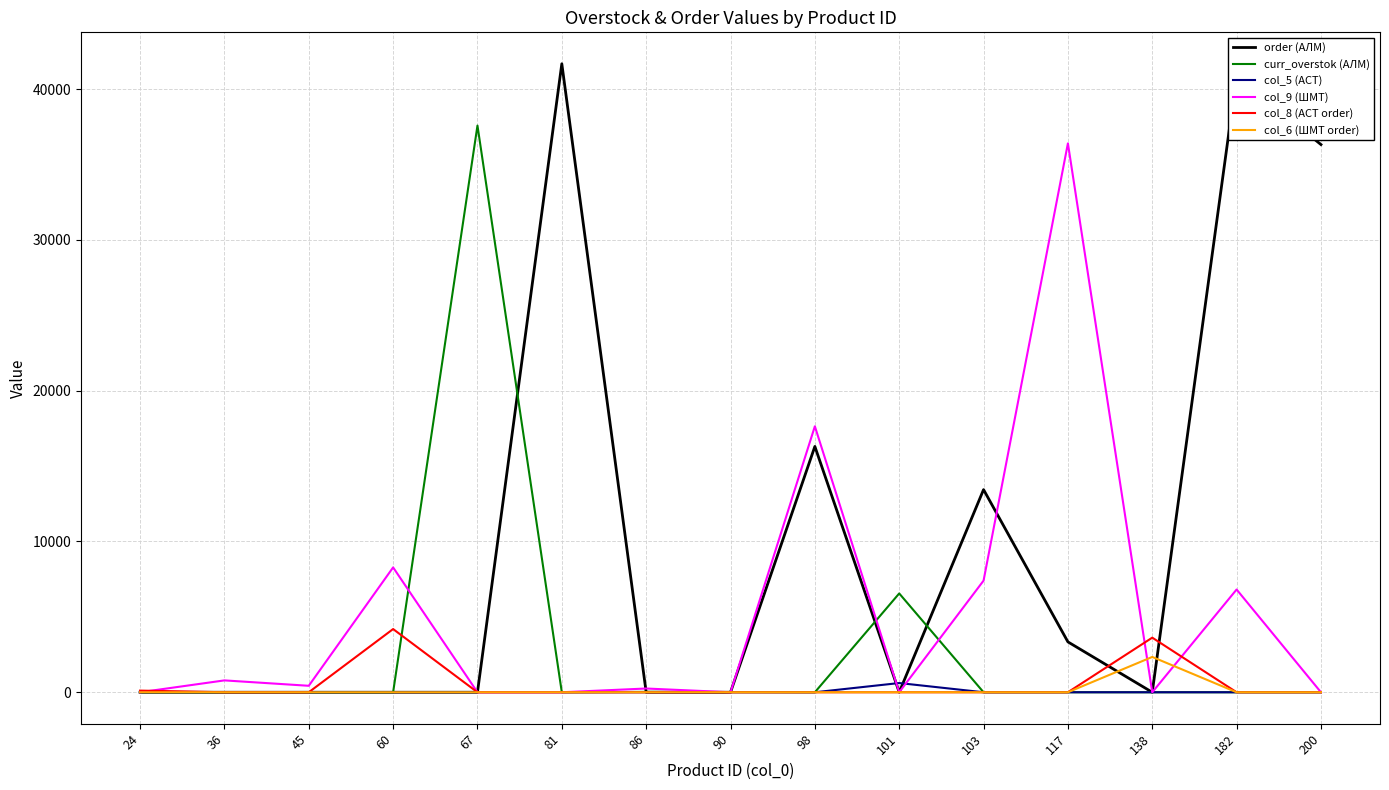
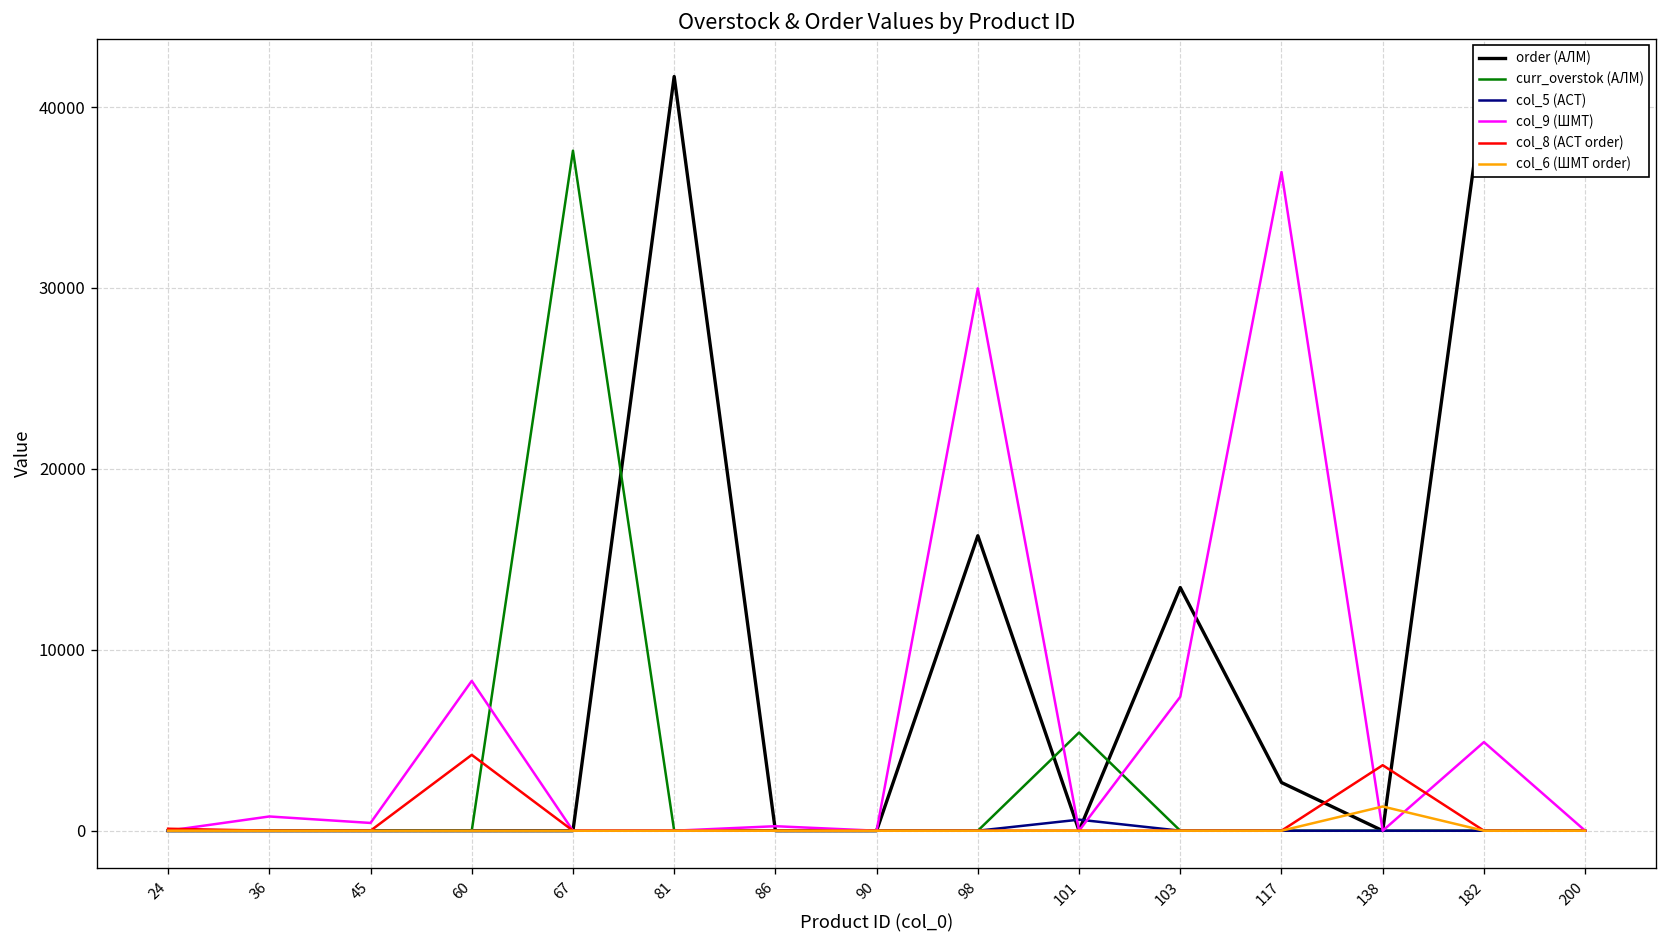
col_9 (ШМТ), 98: 17600 -> 30000
curr_overstok (АЛМ), 101: 6600 -> 5400
order (АЛМ), 117: 3300 -> 2700
col_6 (ШМТ order), 138: 2300 -> 1300
col_9 (ШМТ), 182: 6800 -> 4900
